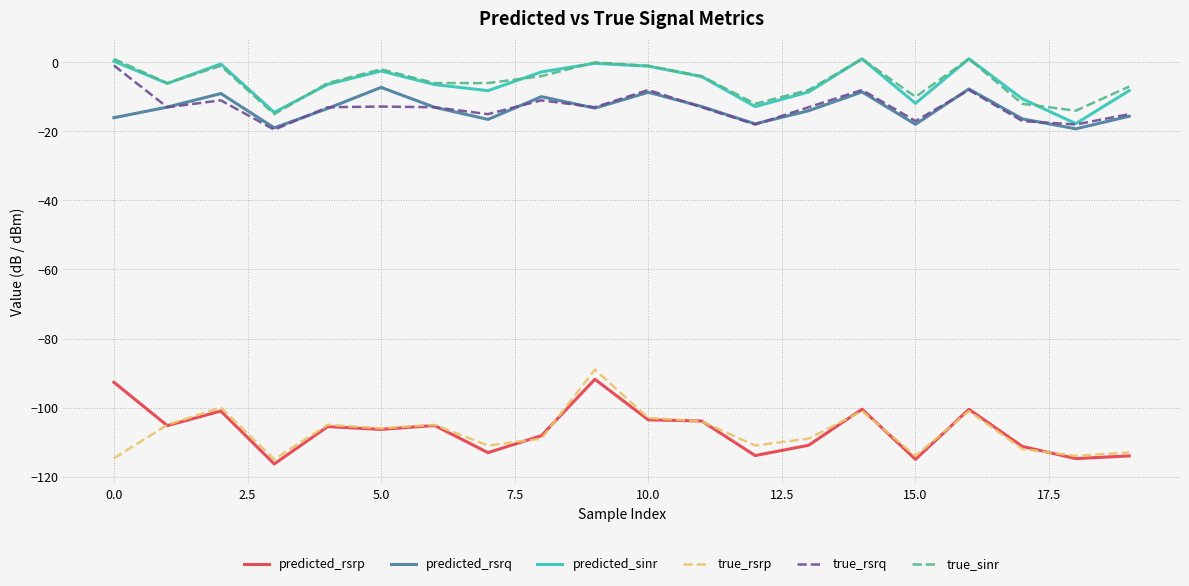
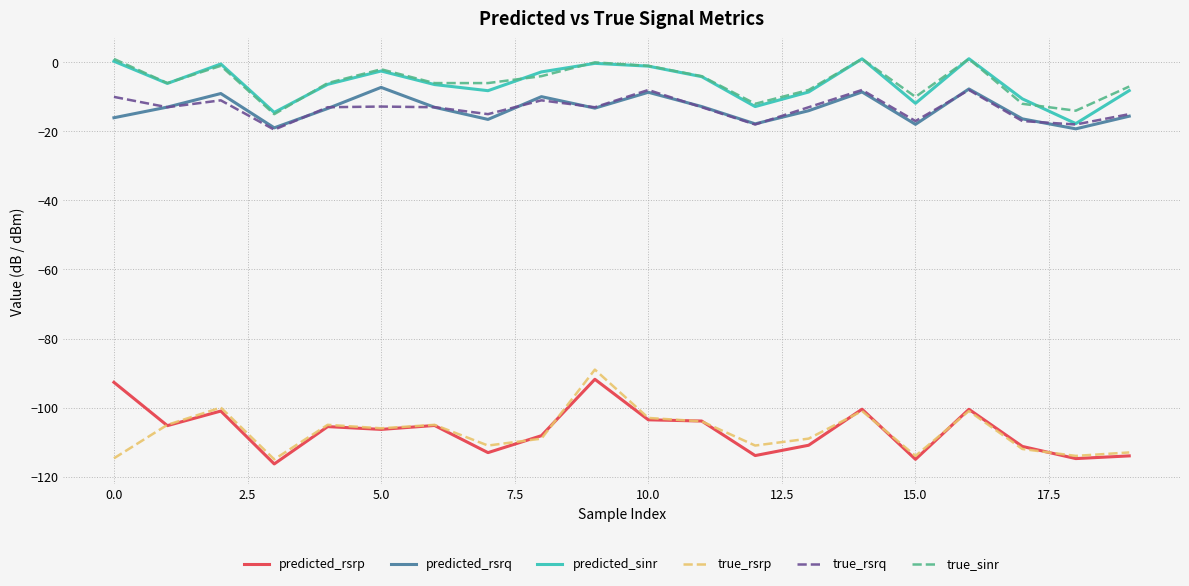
true_rsrq, 0.0: -1 -> -10
